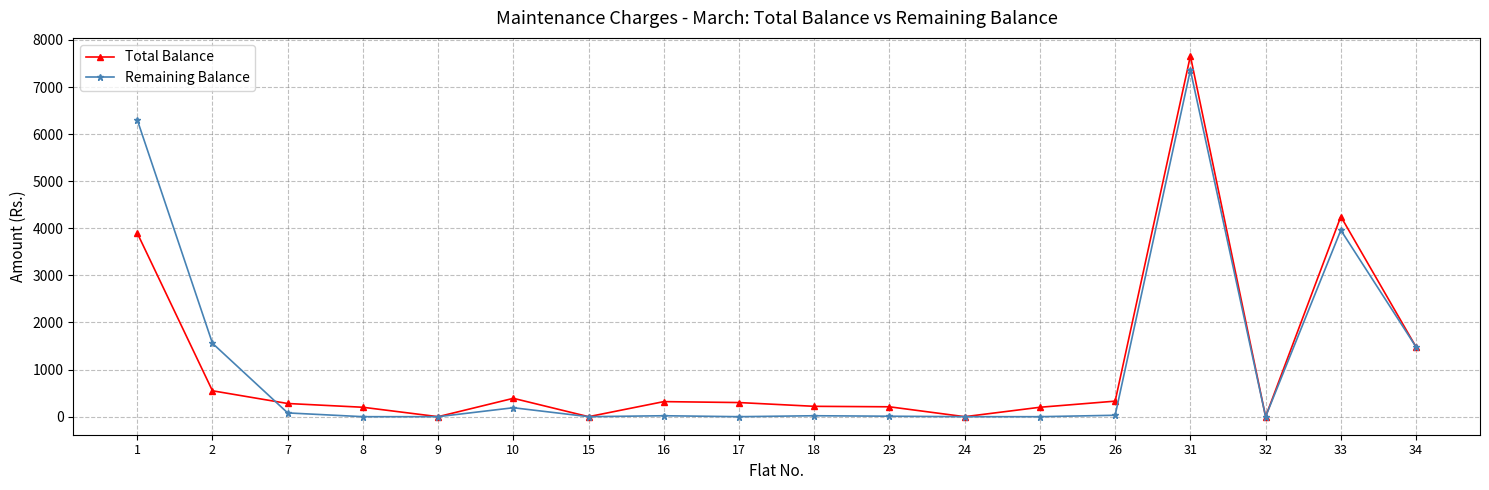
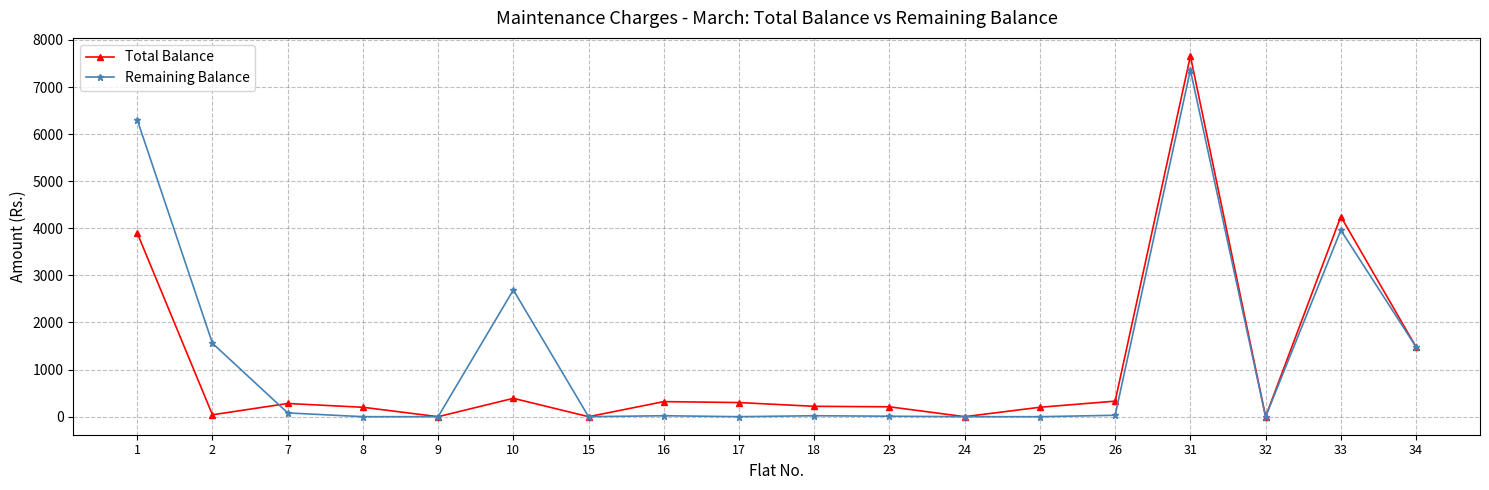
Total Balance, 2: 600 -> 0
Remaining Balance, 10: 200 -> 2700
